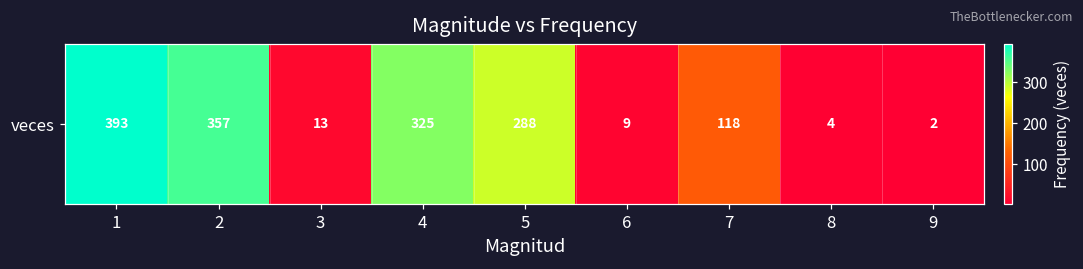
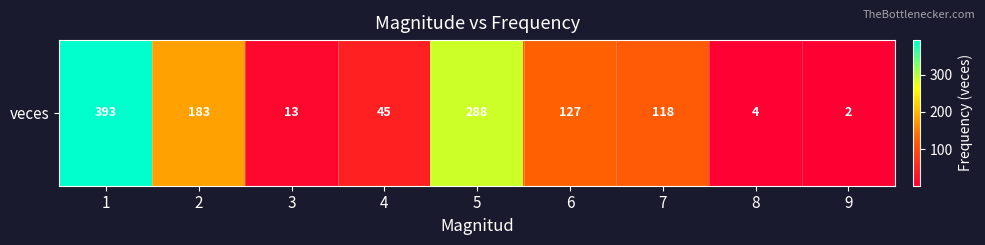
veces, 2: 357 -> 183
veces, 4: 325 -> 45
veces, 6: 9 -> 127
